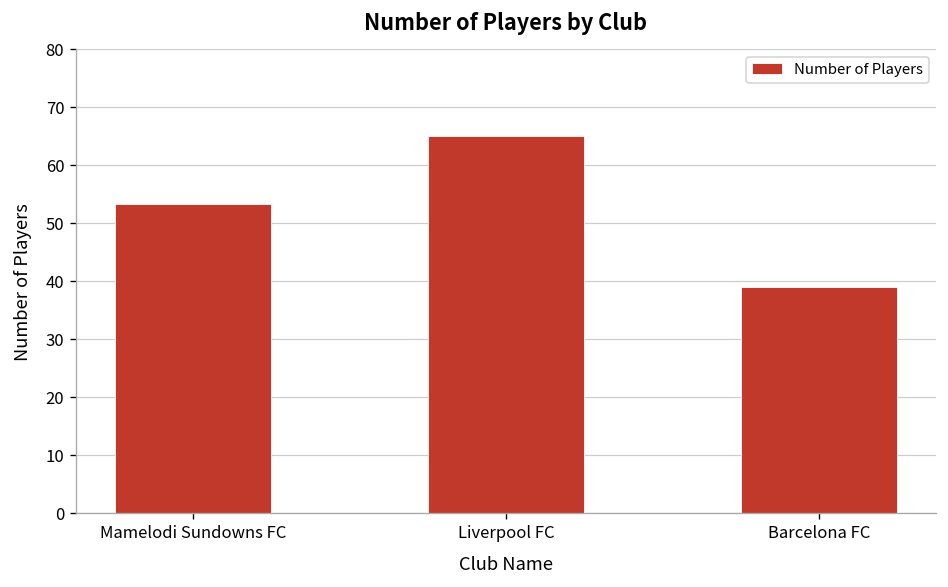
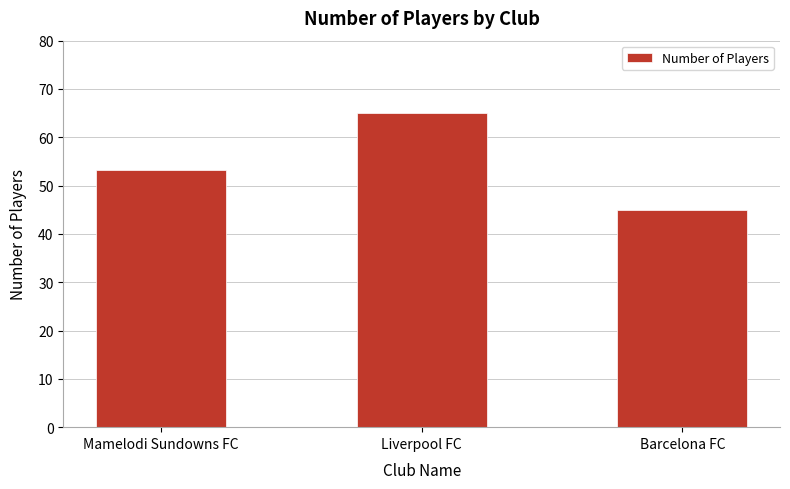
Barcelona FC: 39 -> 45
